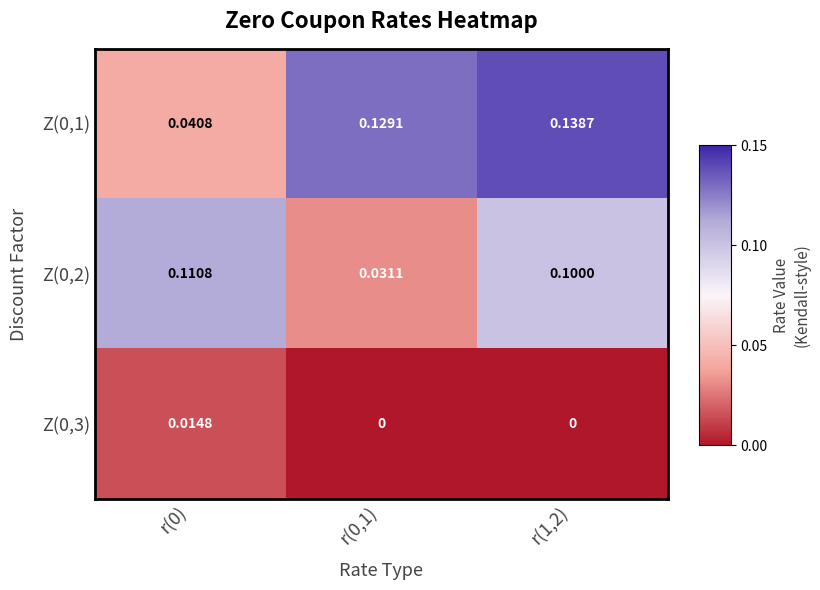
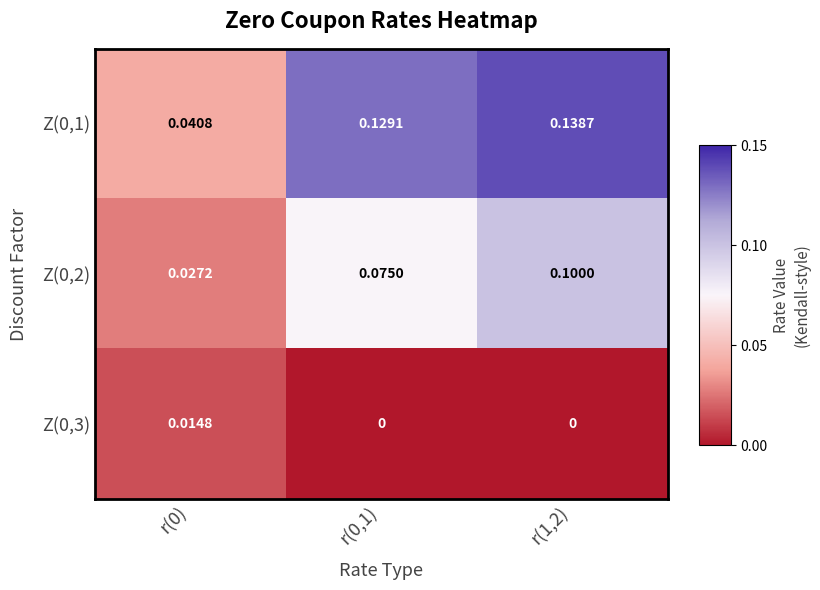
Z(0,2), r(0): 0.1108 -> 0.0272
Z(0,2), r(0,1): 0.0311 -> 0.0750
